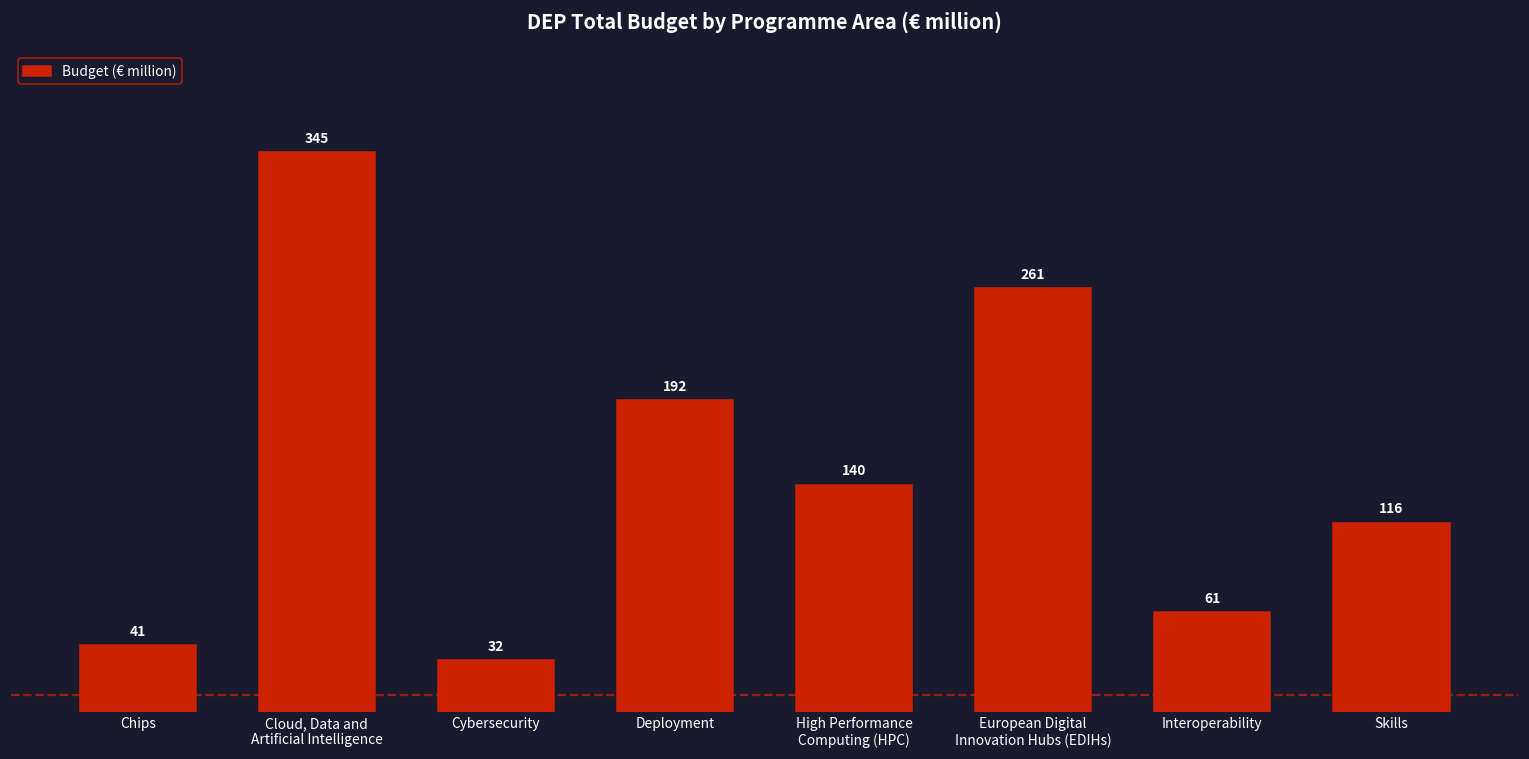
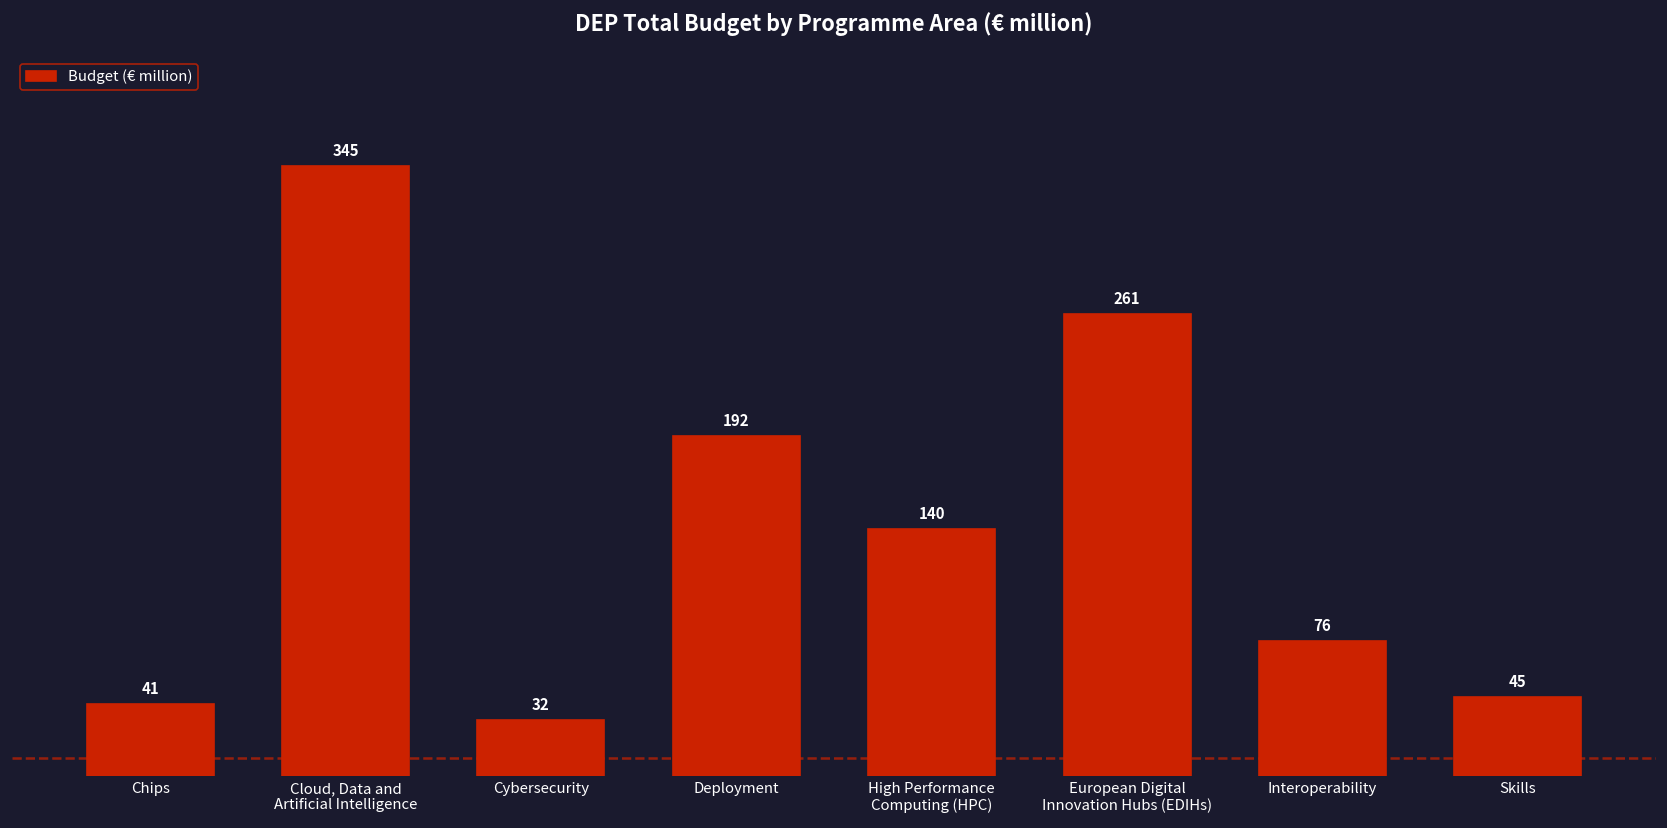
Interoperability: 61 -> 76
Skills: 116 -> 45
